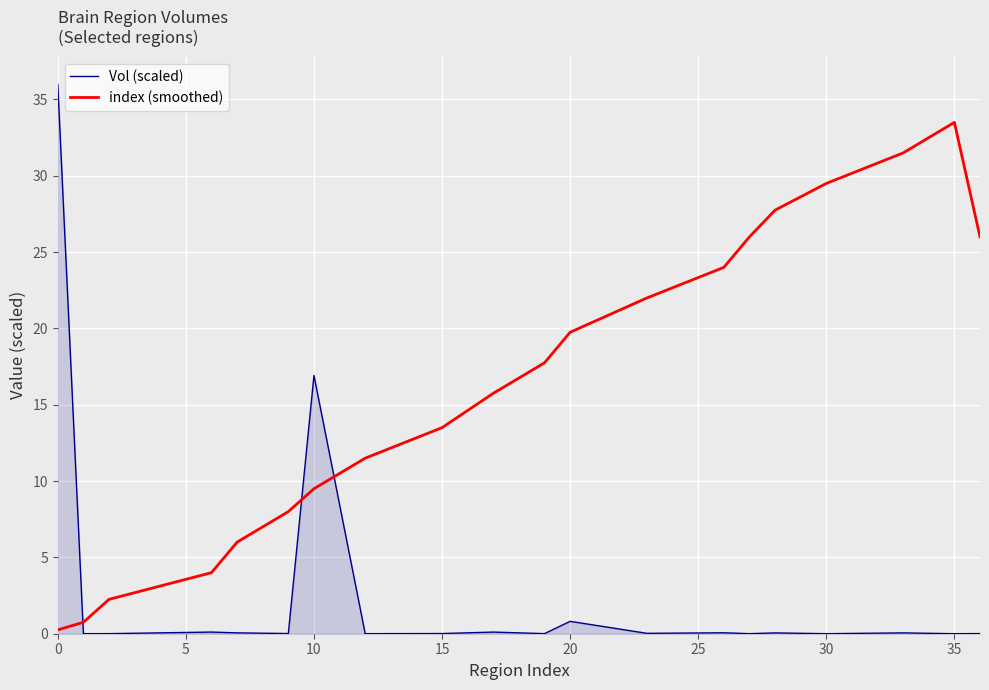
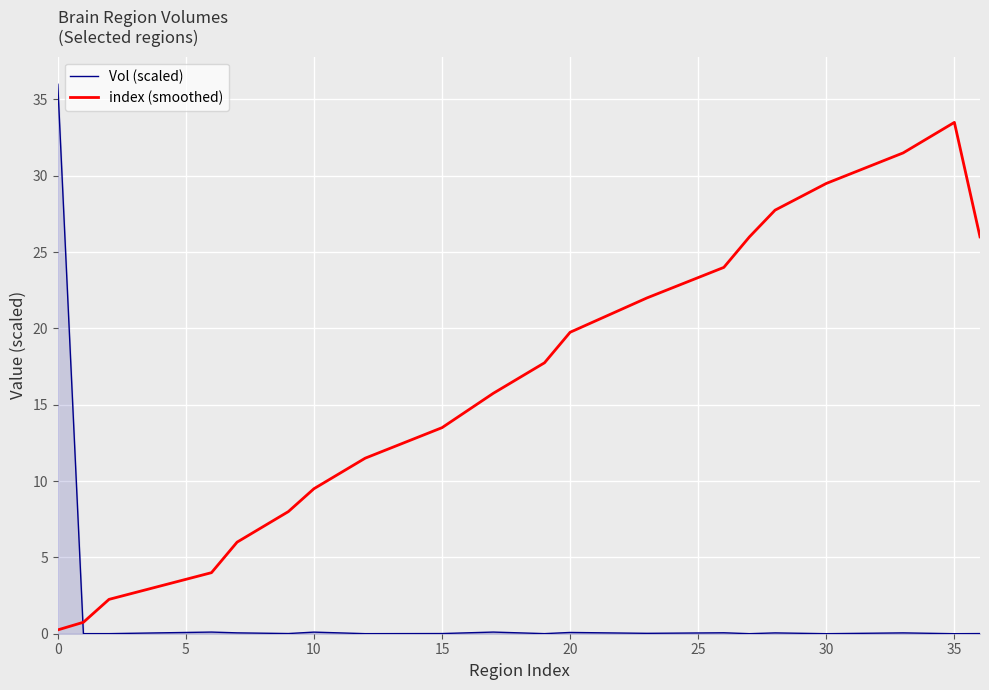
Vol (scaled), 10: 16.9 -> 0.1
Vol (scaled), 20: 0.8 -> 0.1
